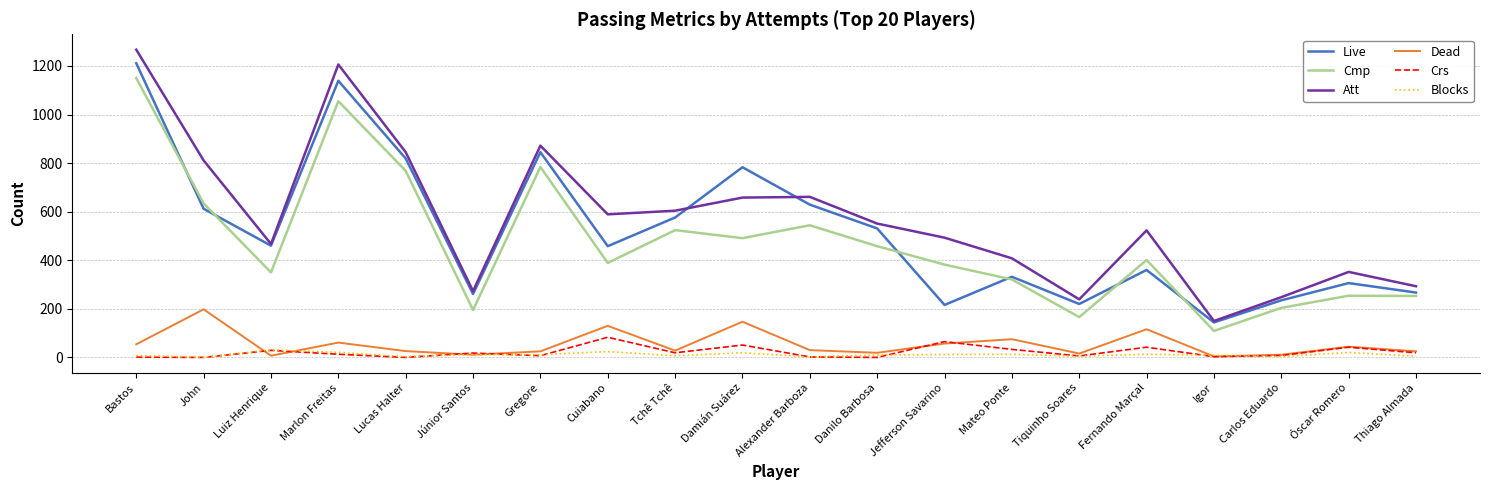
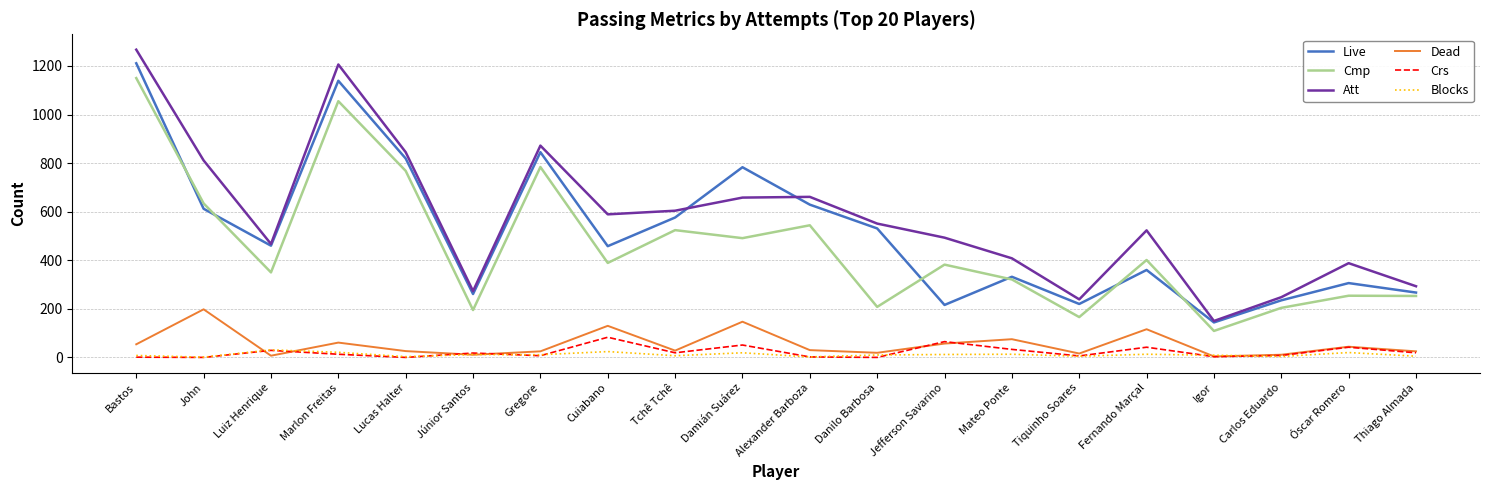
Cmp, Danilo Barbosa: 460 -> 210
Att, Óscar Romero: 350 -> 390
